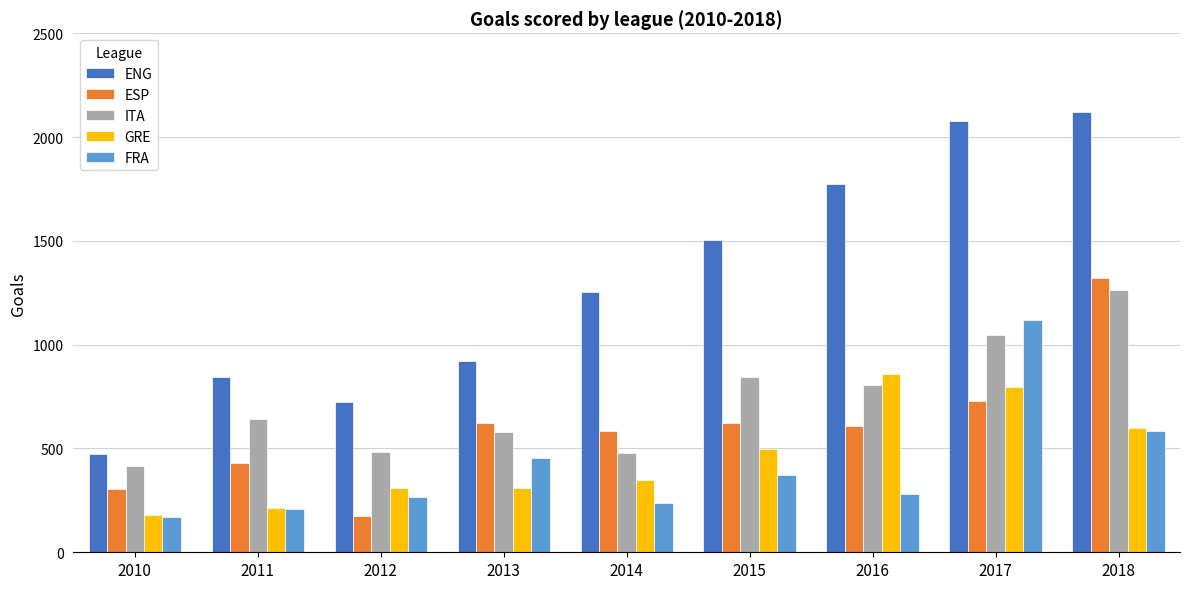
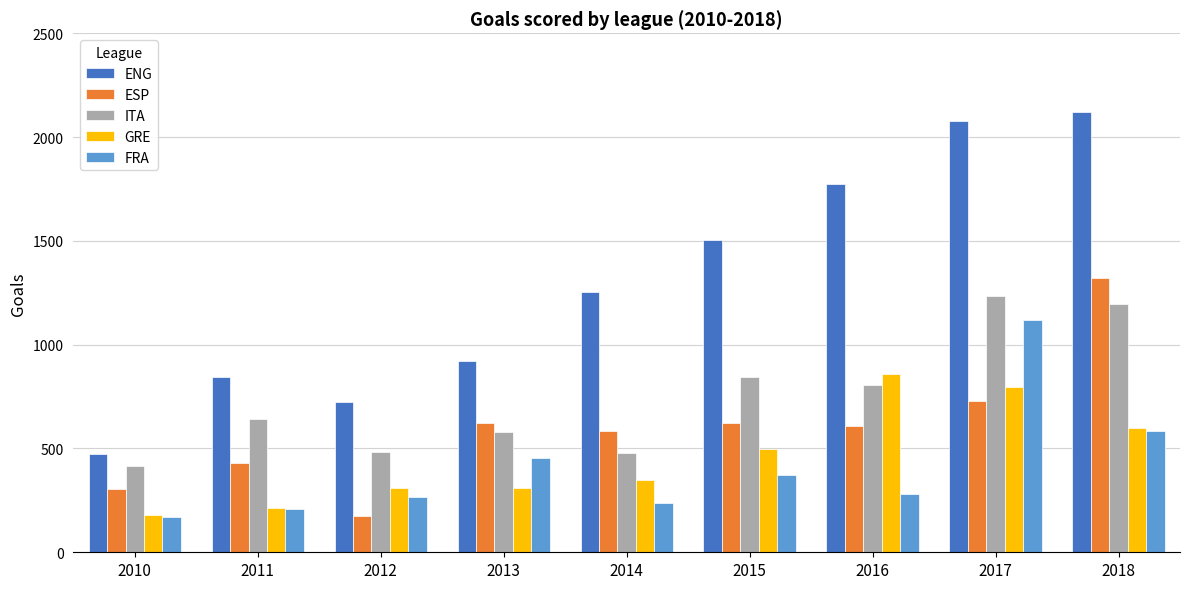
ITA, 2017: 1050 -> 1240
ITA, 2018: 1260 -> 1200
